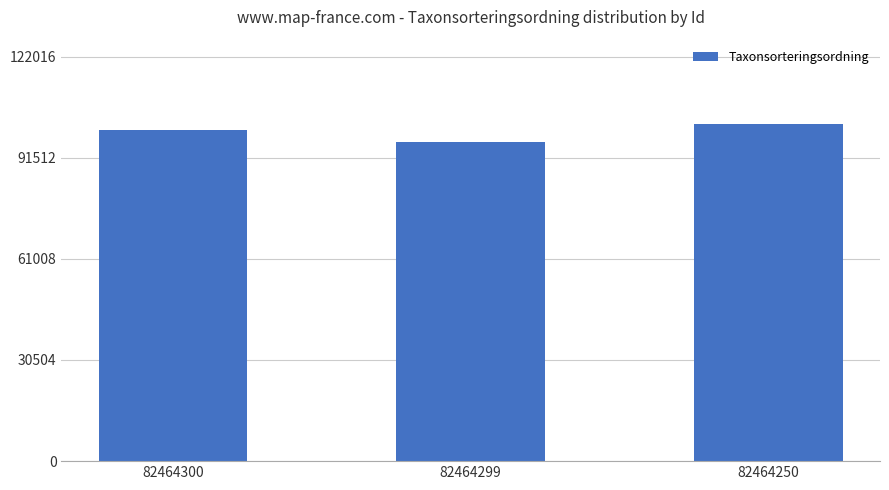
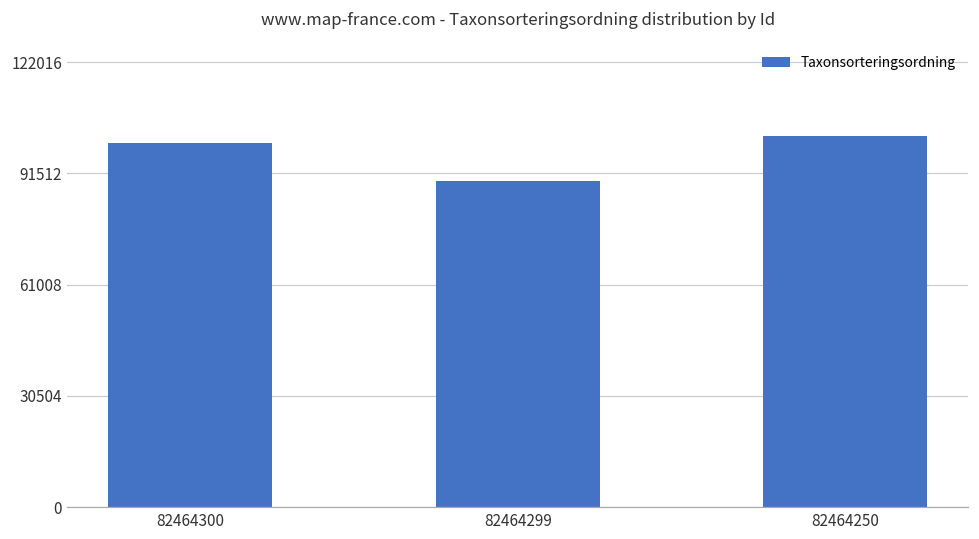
82464299: 96000 -> 90000
